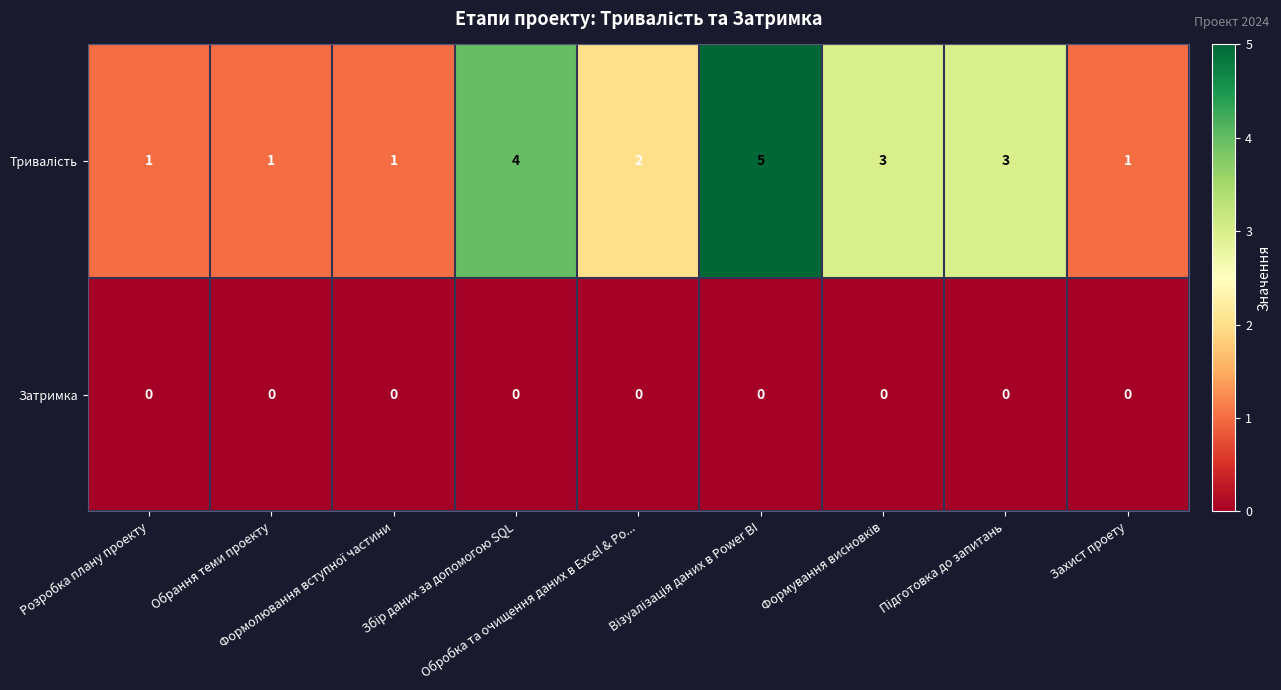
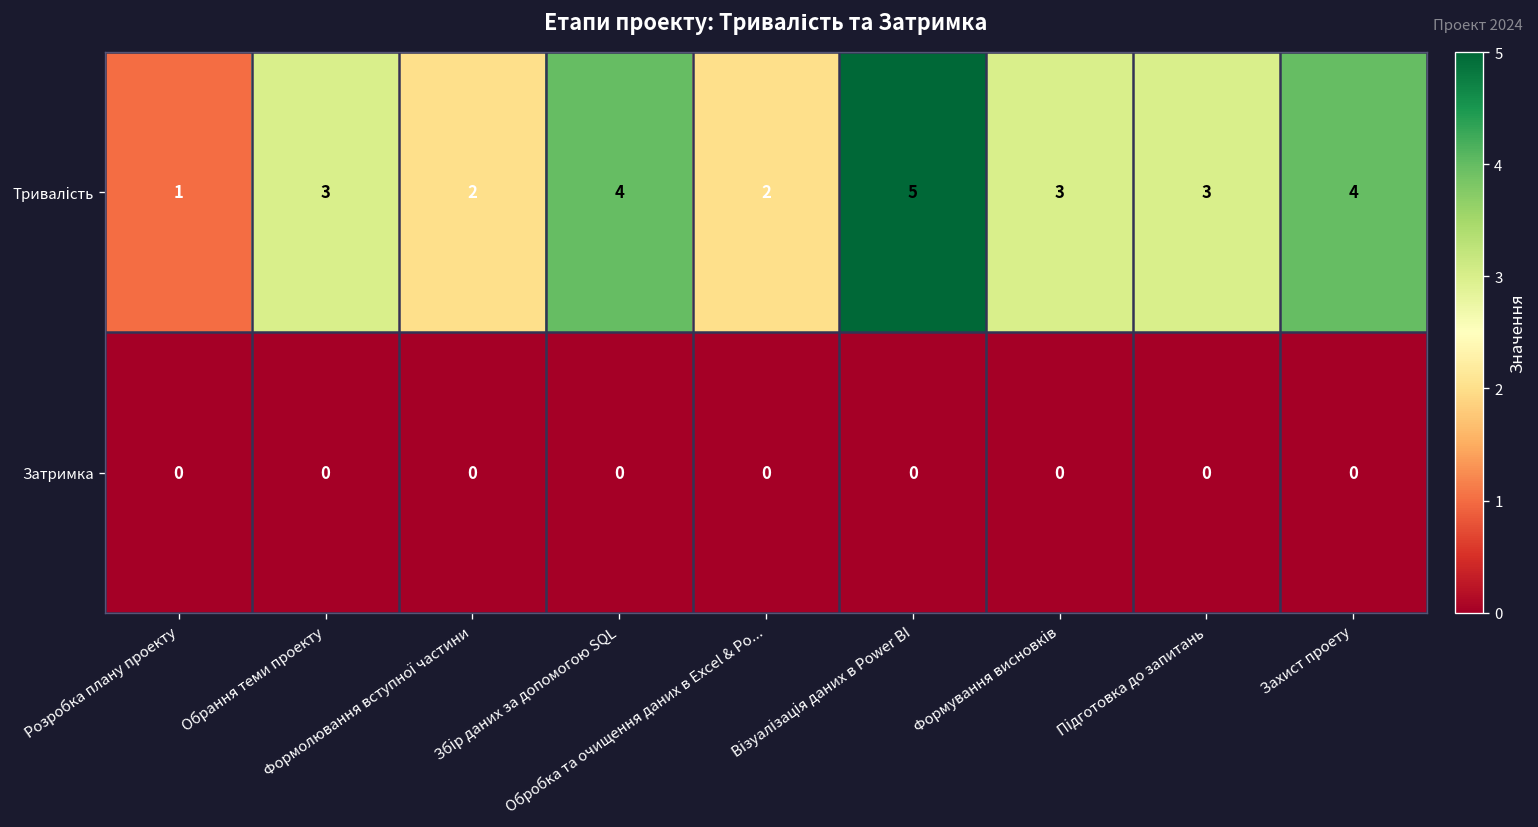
Тривалість, Обрання теми проекту: 1 -> 3
Тривалість, Формолювання вступної частини: 1 -> 2
Тривалість, Захист проету: 1 -> 4
